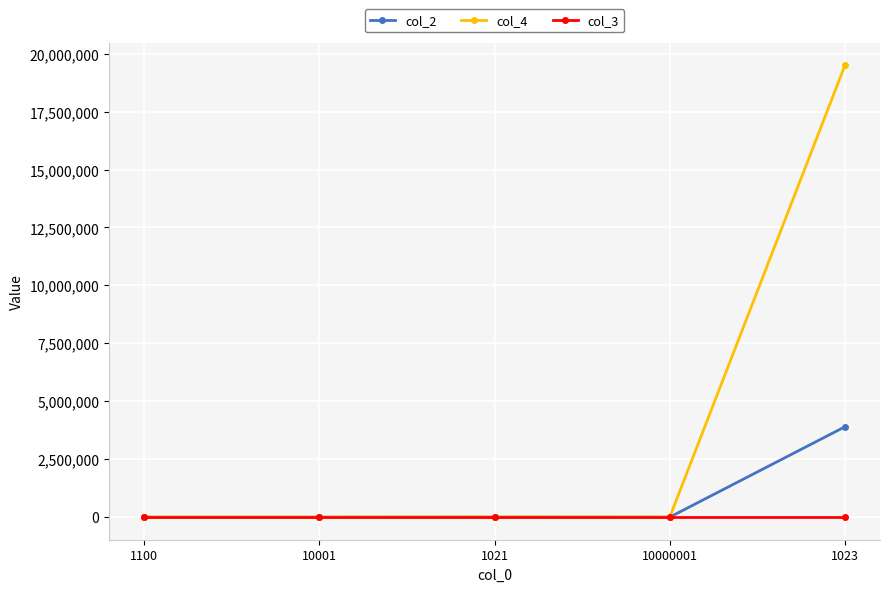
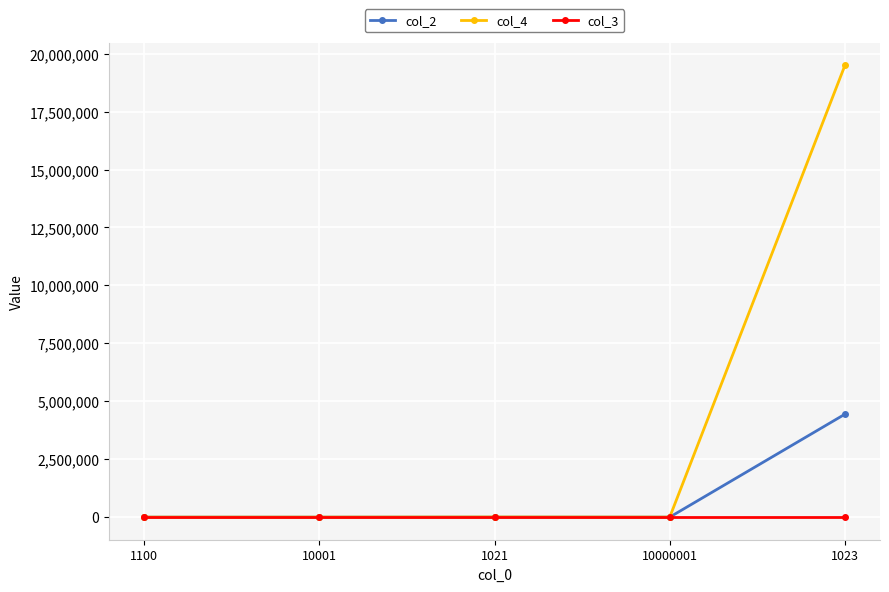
col_2, 1023: 3,900,000 -> 4,400,000
